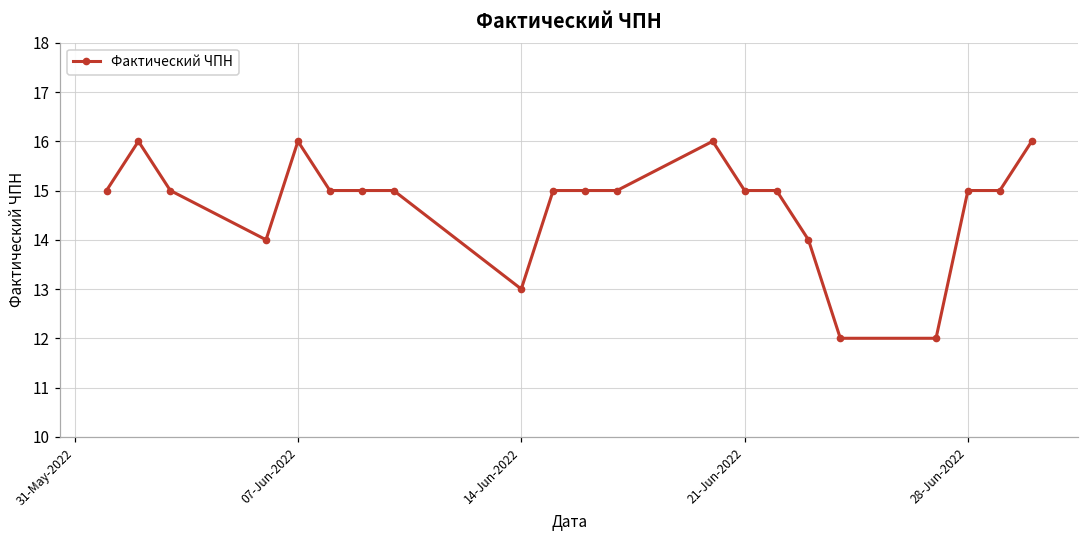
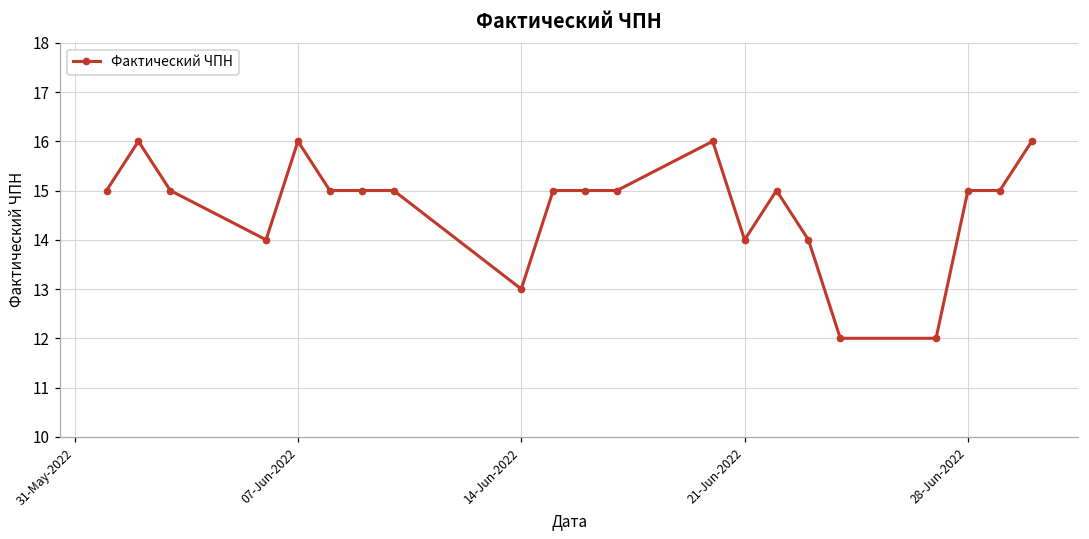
21-Jun-2022: 15 -> 14
